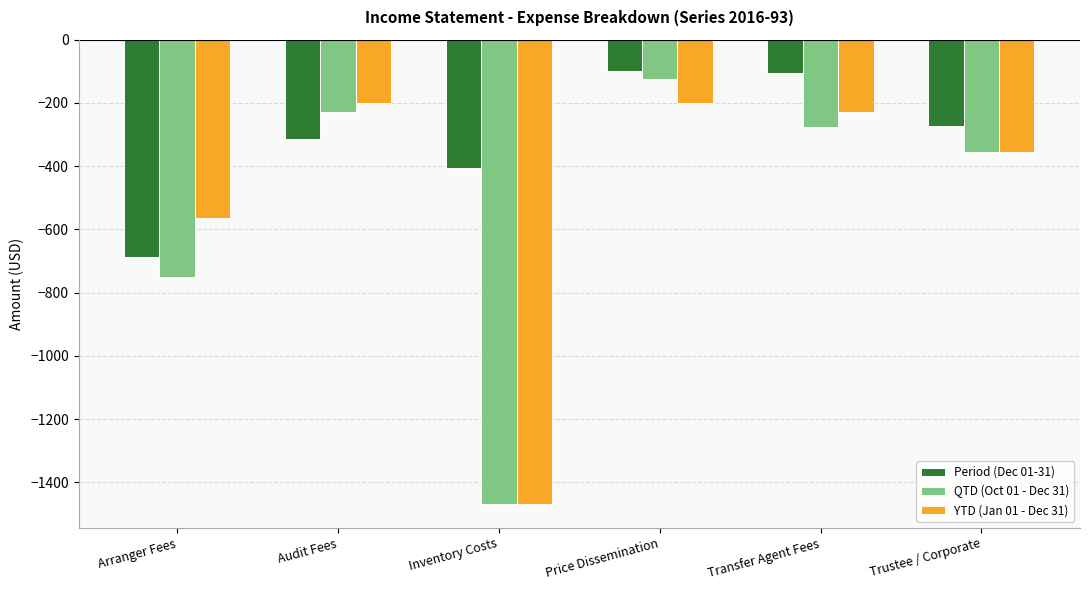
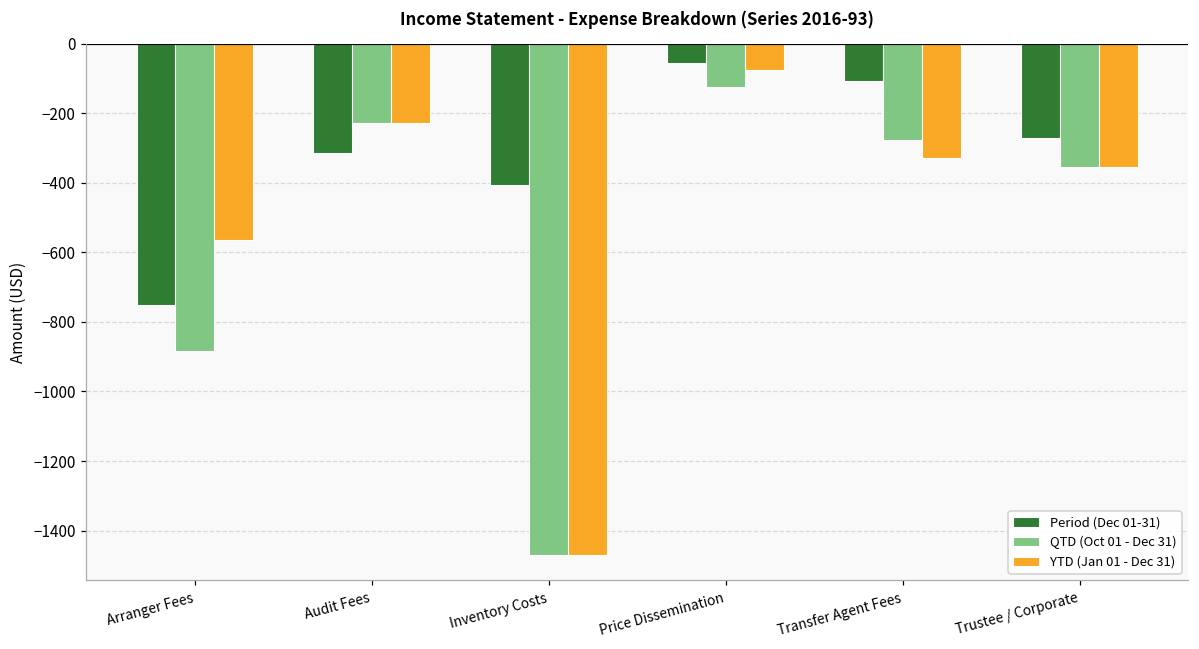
Period (Dec 01-31), Arranger Fees: -690 -> -750
QTD (Oct 01 - Dec 31), Arranger Fees: -750 -> -880
YTD (Jan 01 - Dec 31), Audit Fees: -200 -> -230
Period (Dec 01-31), Price Dissemination: -100 -> -60
YTD (Jan 01 - Dec 31), Price Dissemination: -200 -> -80
YTD (Jan 01 - Dec 31), Transfer Agent Fees: -230 -> -330
